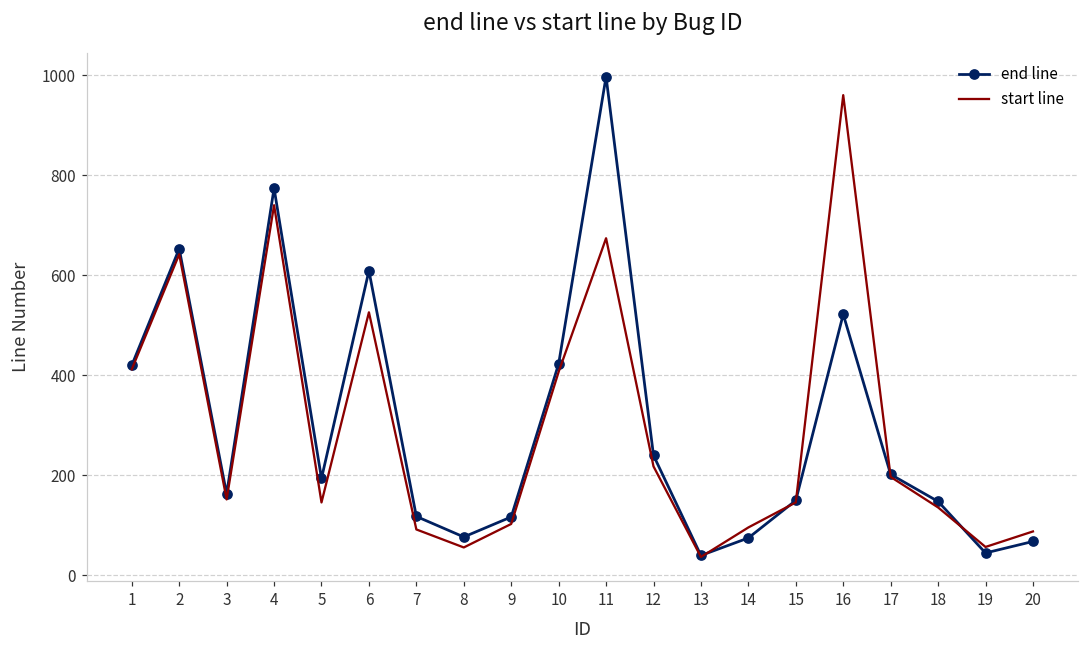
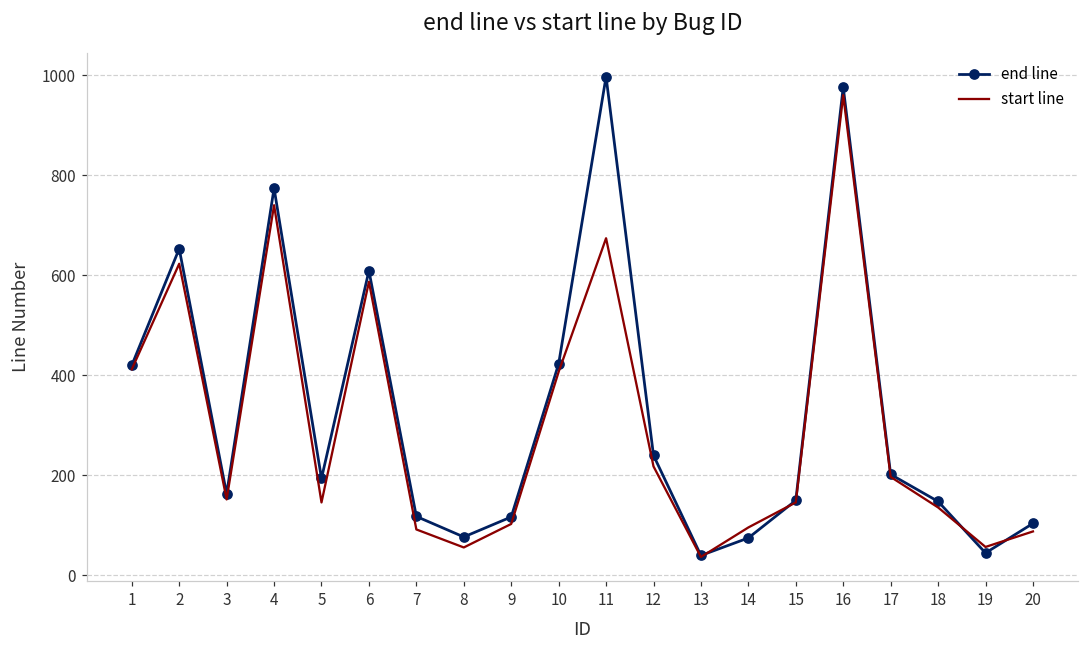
start line, 2: 640 -> 620
start line, 6: 530 -> 590
end line, 16: 520 -> 980
end line, 20: 70 -> 100
